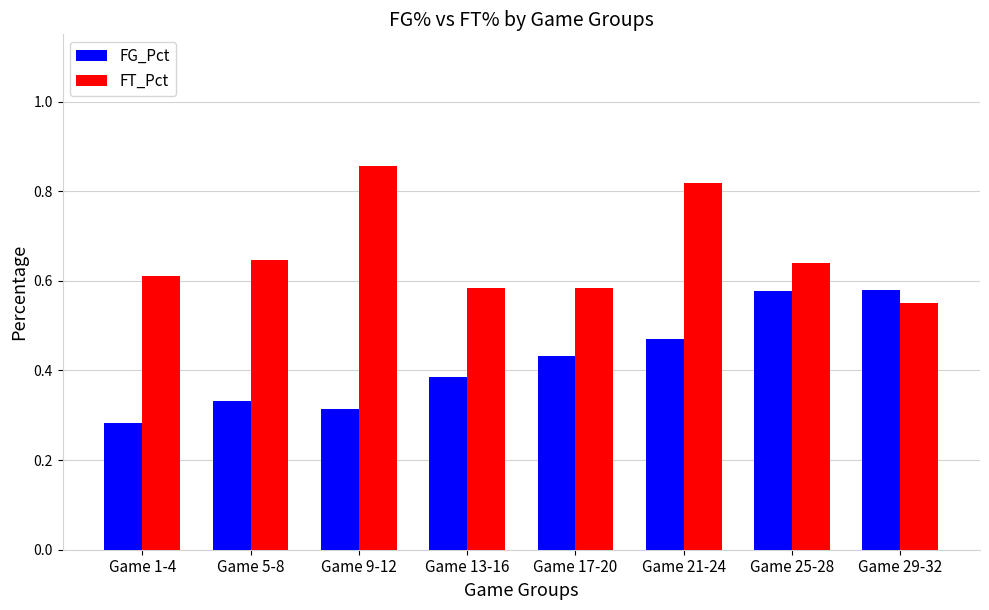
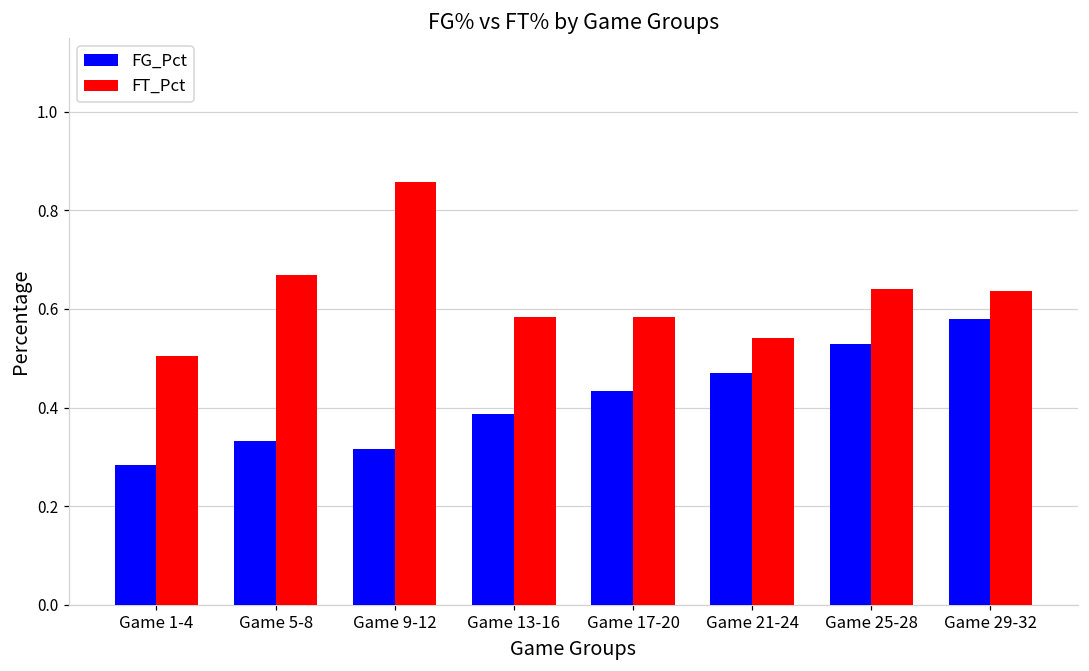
FT_Pct, Game 1-4: 0.61 -> 0.51
FT_Pct, Game 5-8: 0.65 -> 0.67
FT_Pct, Game 21-24: 0.82 -> 0.54
FG_Pct, Game 25-28: 0.58 -> 0.53
FT_Pct, Game 29-32: 0.55 -> 0.64
